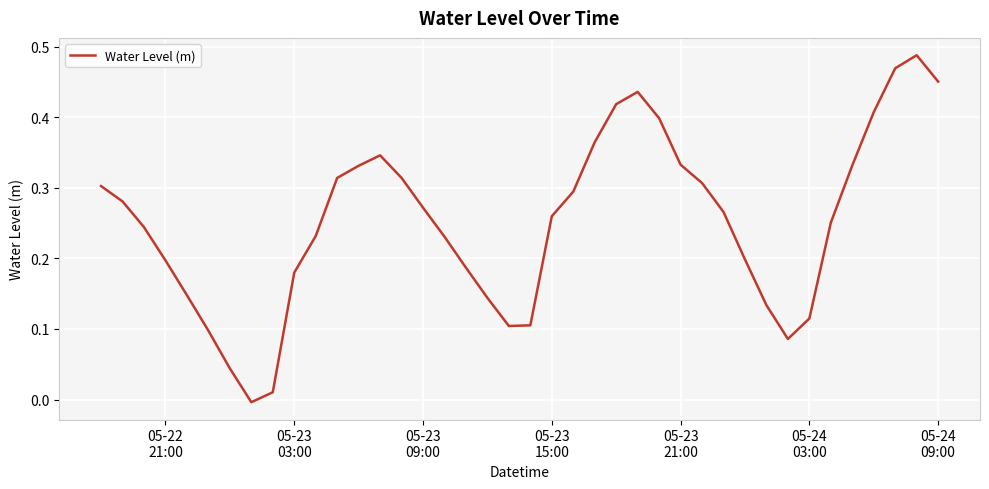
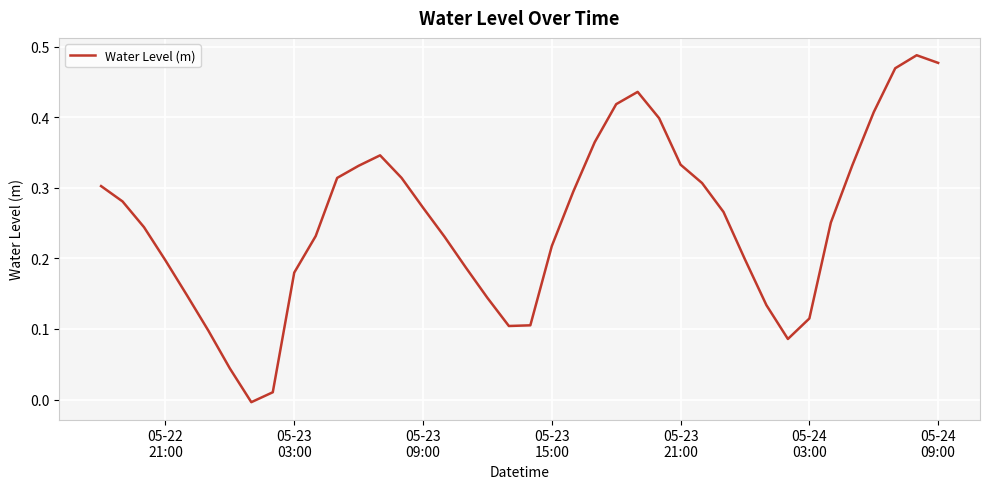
05-23 15:00: 0.26 -> 0.22
05-24 09:00: 0.45 -> 0.48
